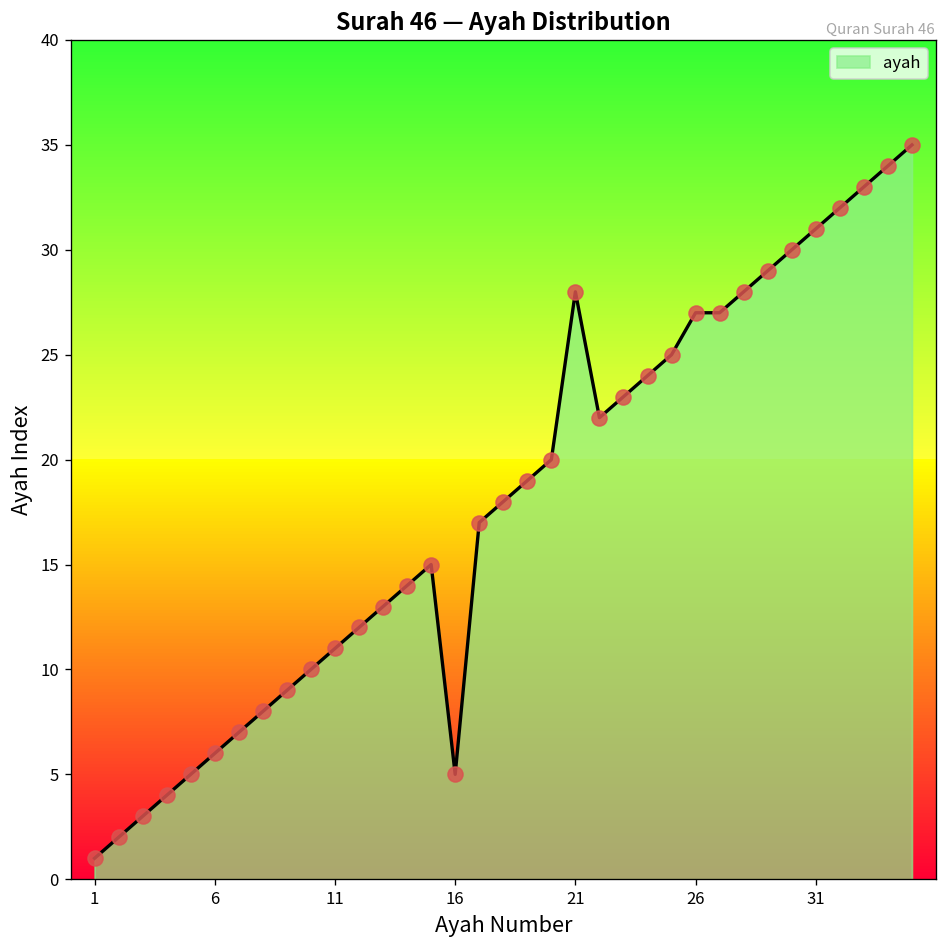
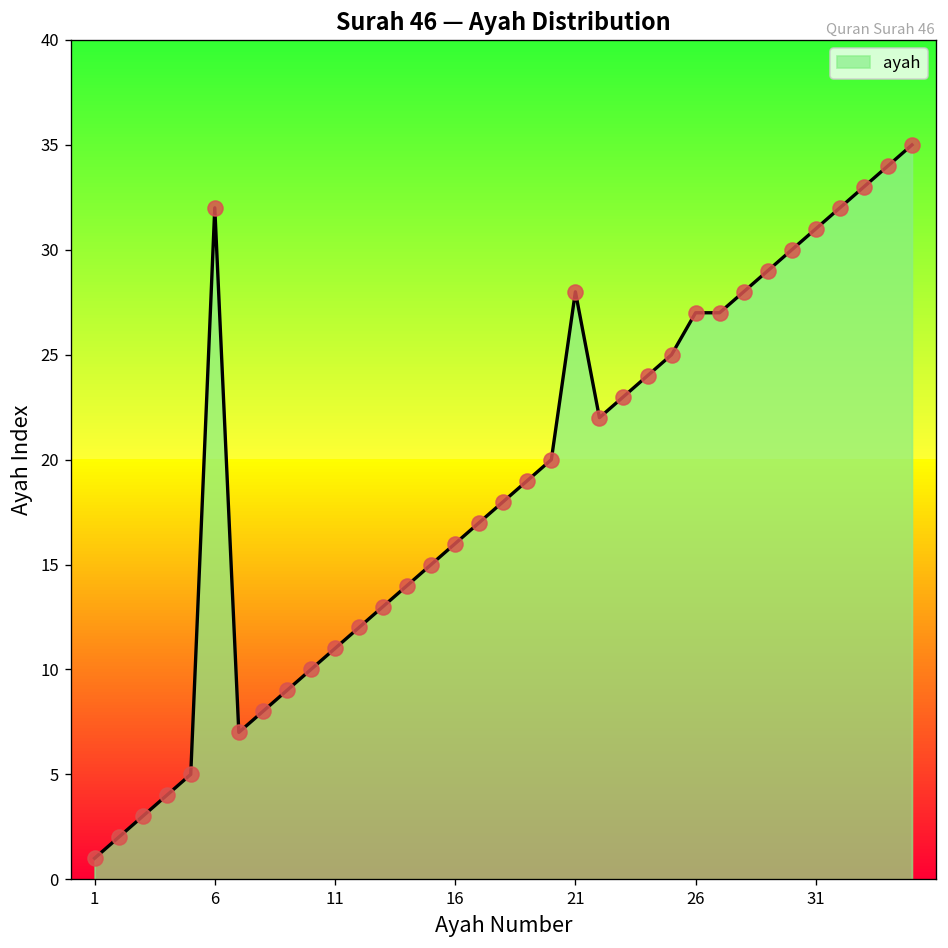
6: 6 -> 32
16: 5 -> 16
